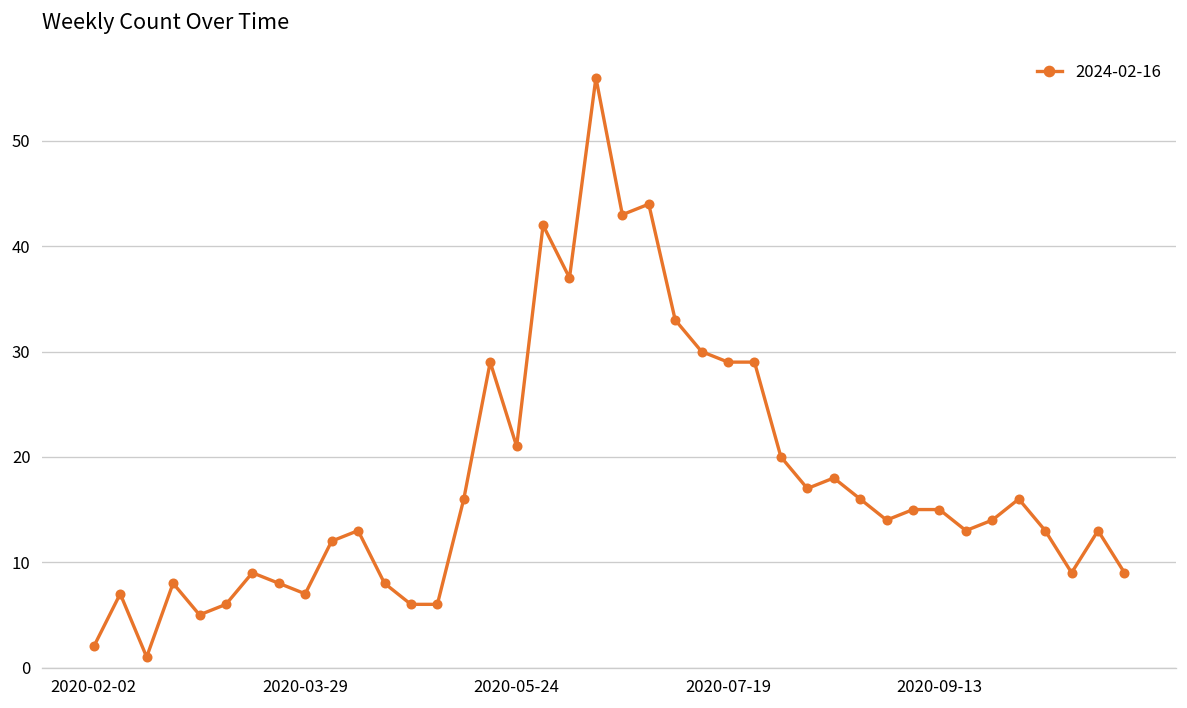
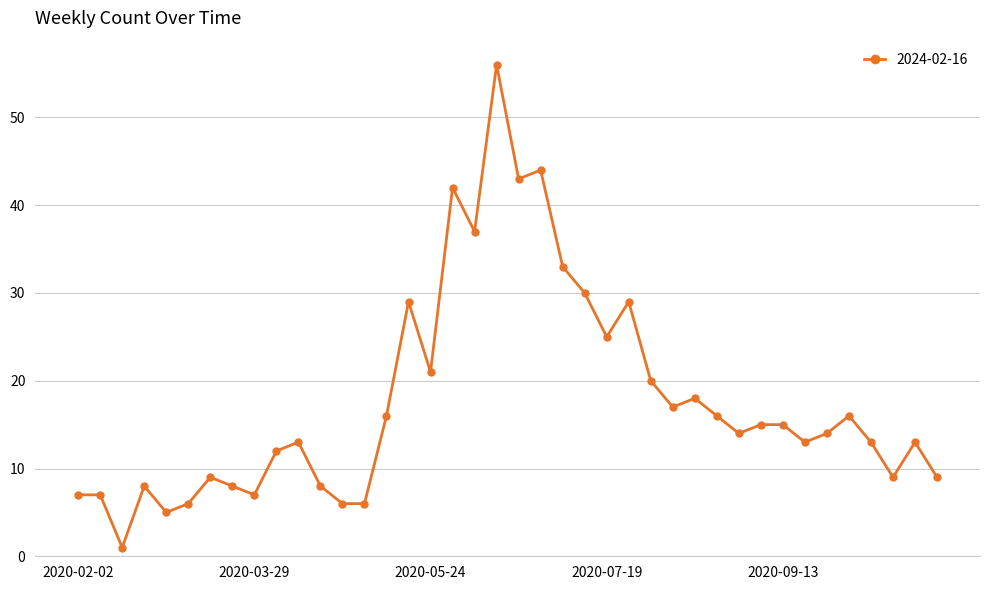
2020-02-02: 2 -> 7
2020-07-19: 29 -> 25
